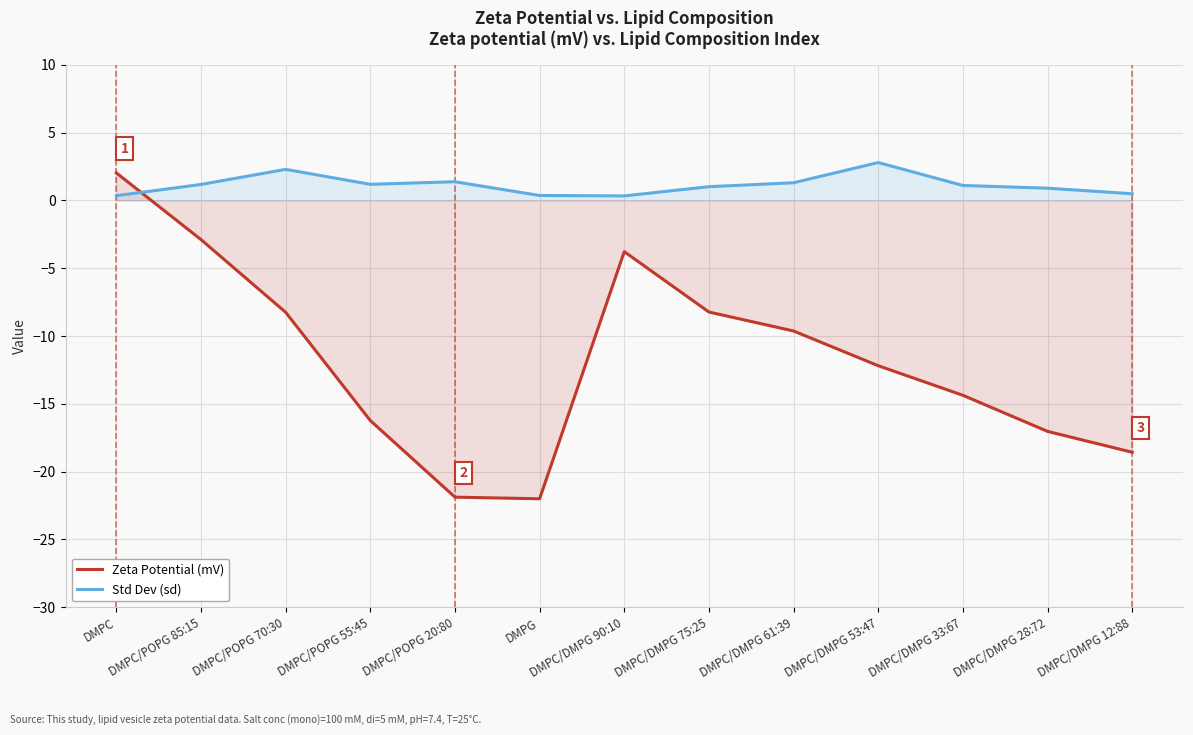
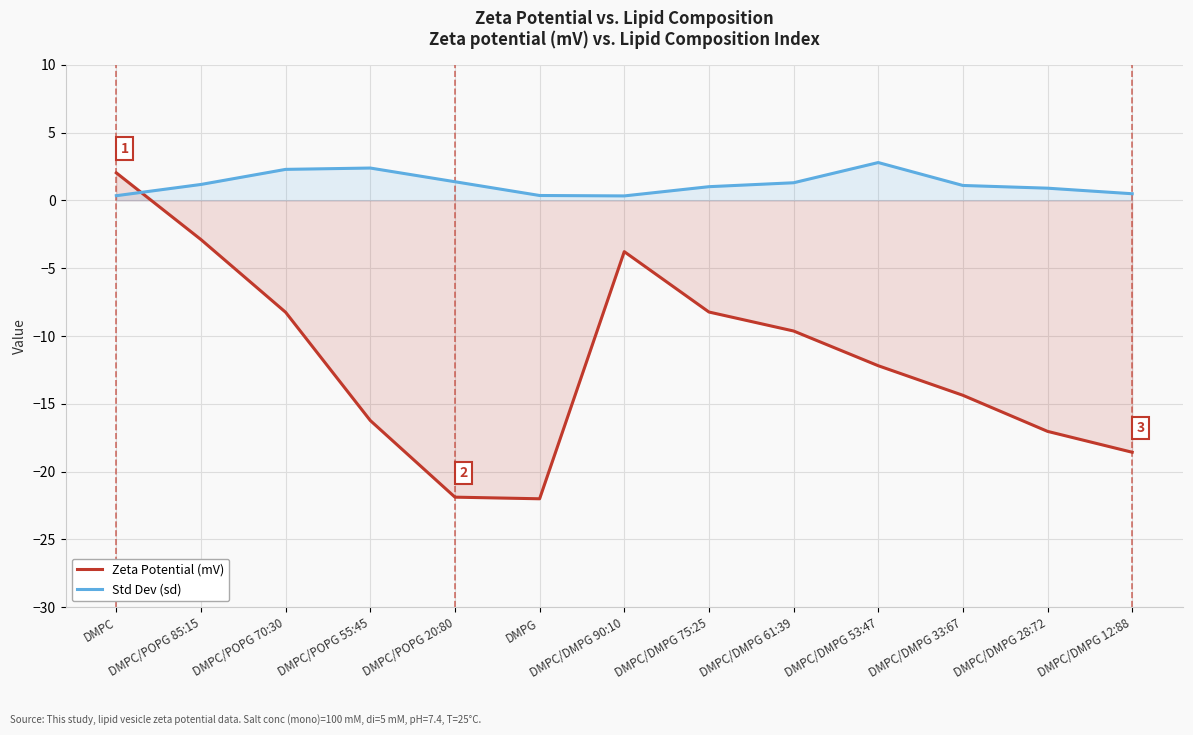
Std Dev (sd), DMPC/POPG 55:45: 1.2 -> 2.4
